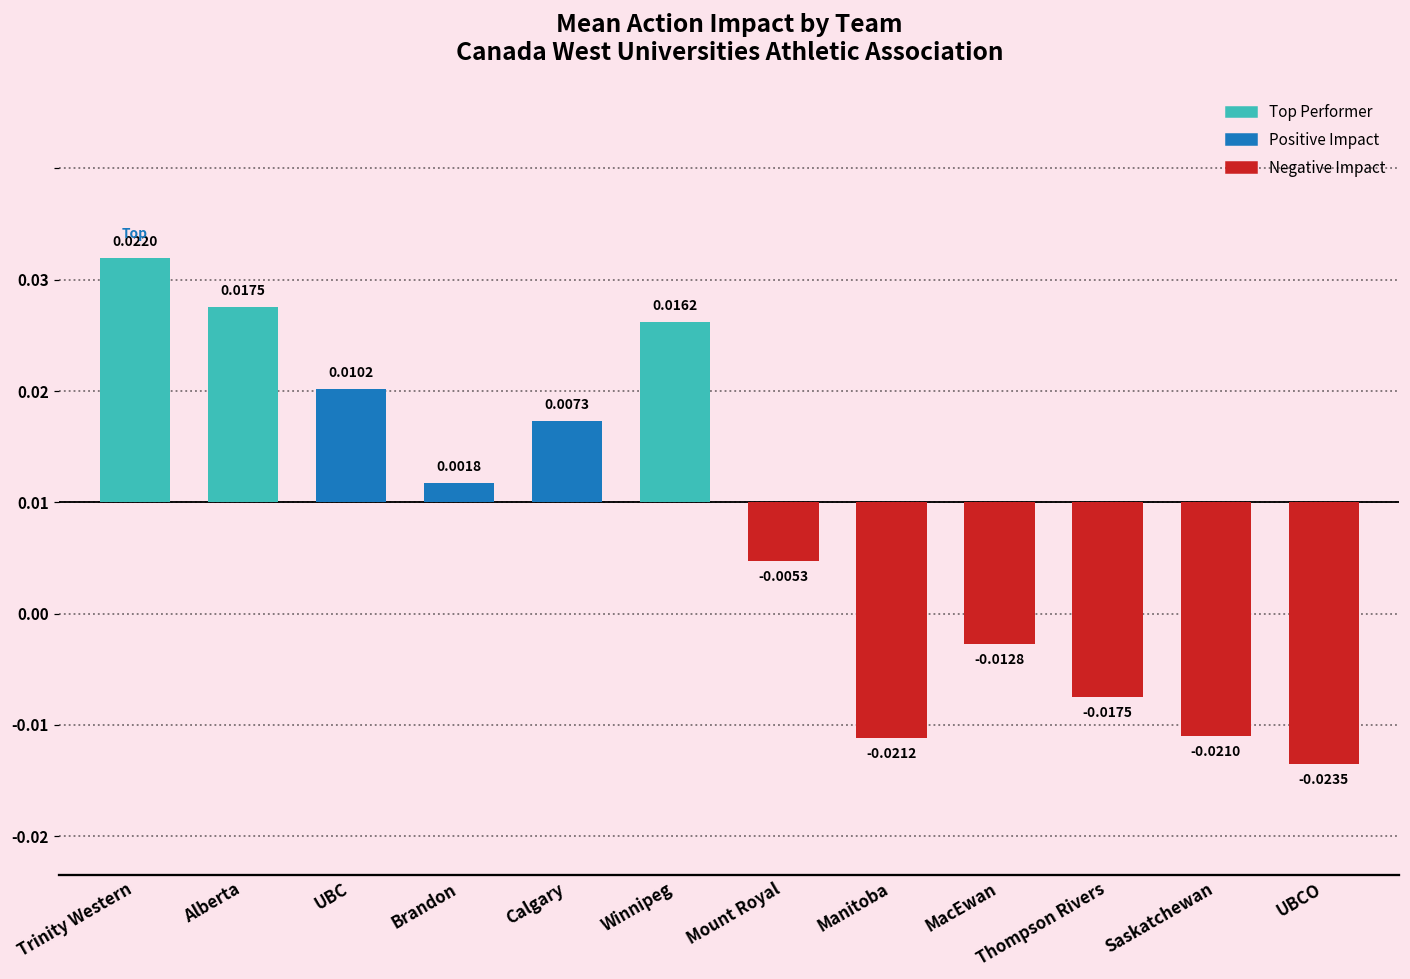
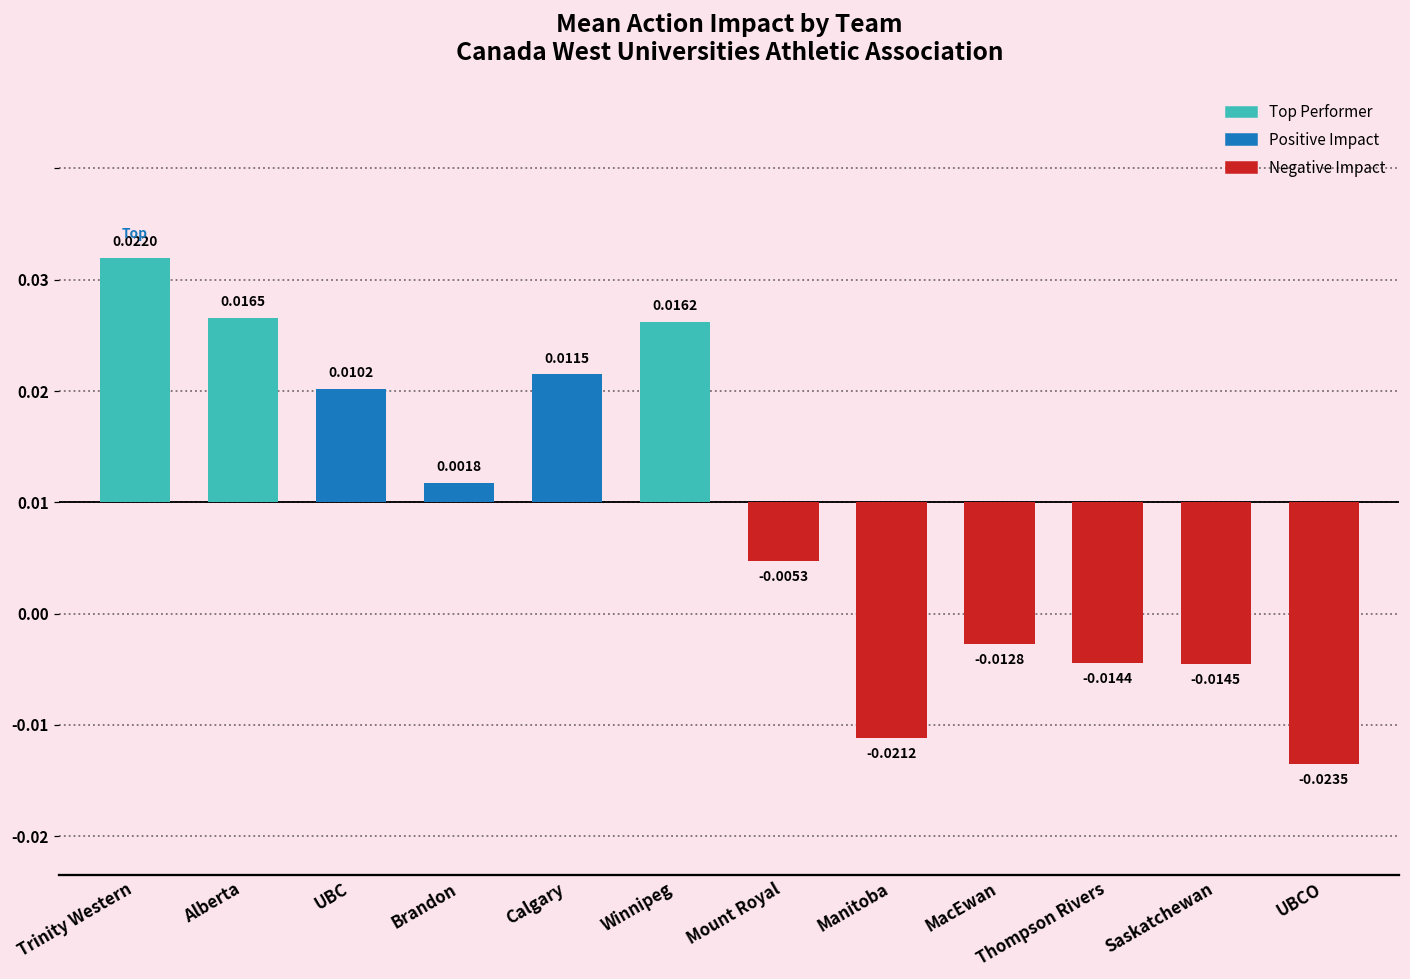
Alberta: 0.0175 -> 0.0165
Calgary: 0.0073 -> 0.0115
Thompson Rivers: -0.0175 -> -0.0144
Saskatchewan: -0.0210 -> -0.0145
